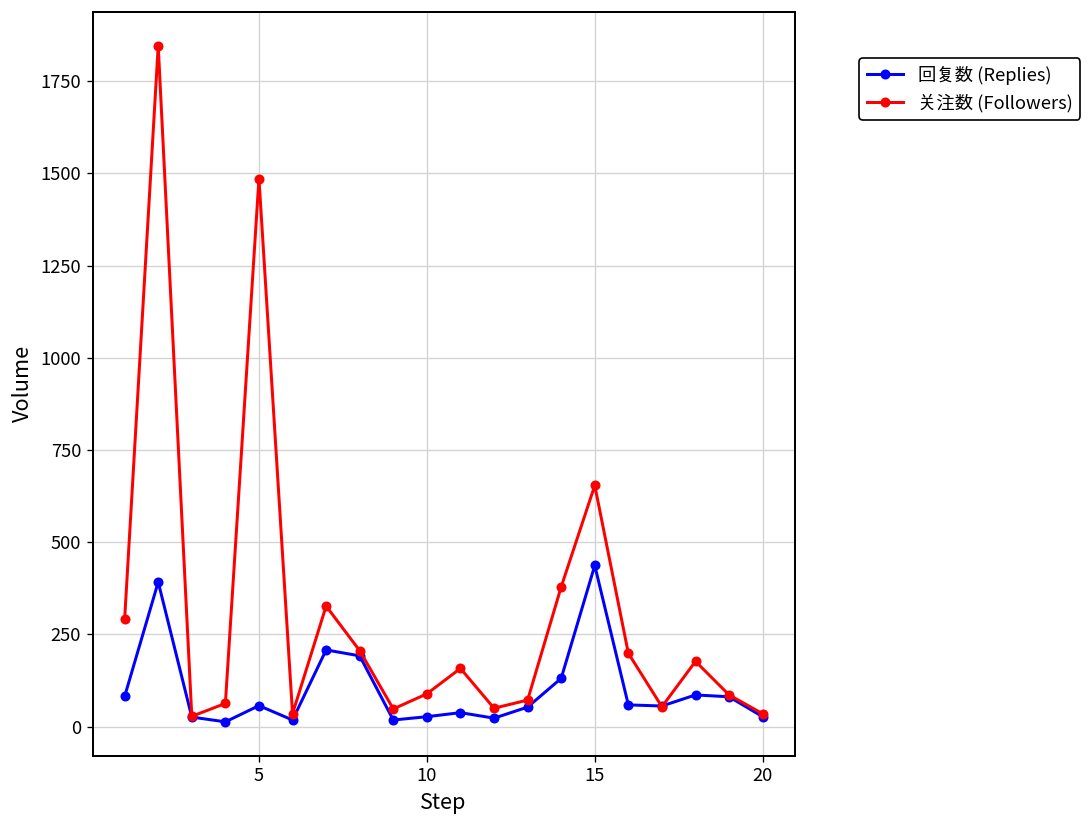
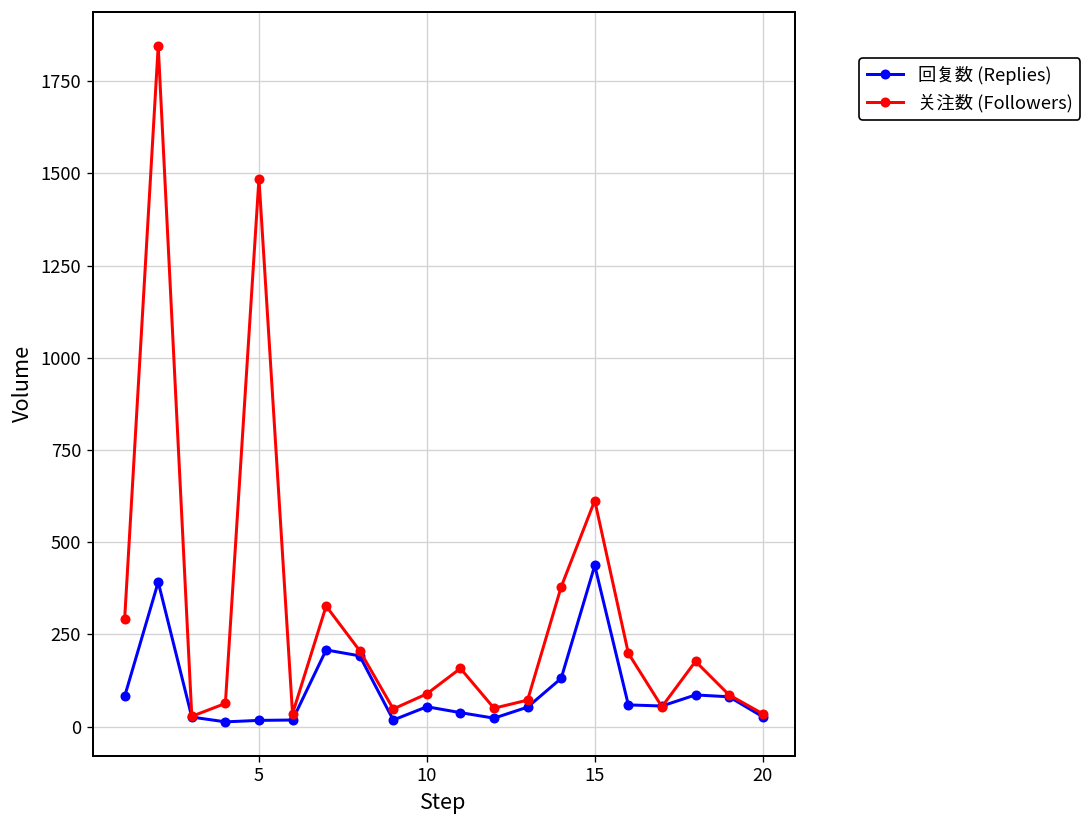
回复数 (Replies), 5: 60 -> 20
回复数 (Replies), 10: 30 -> 50
关注数 (Followers), 15: 650 -> 610
